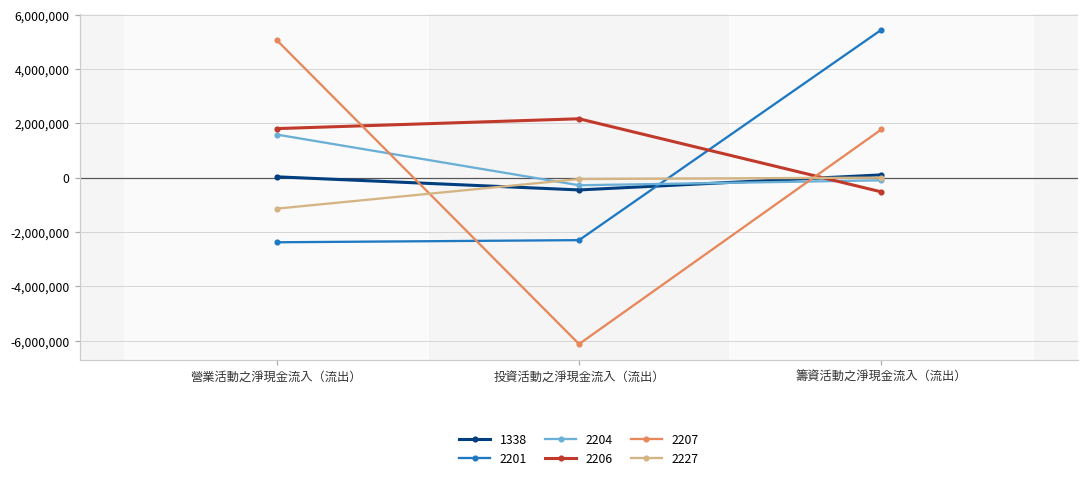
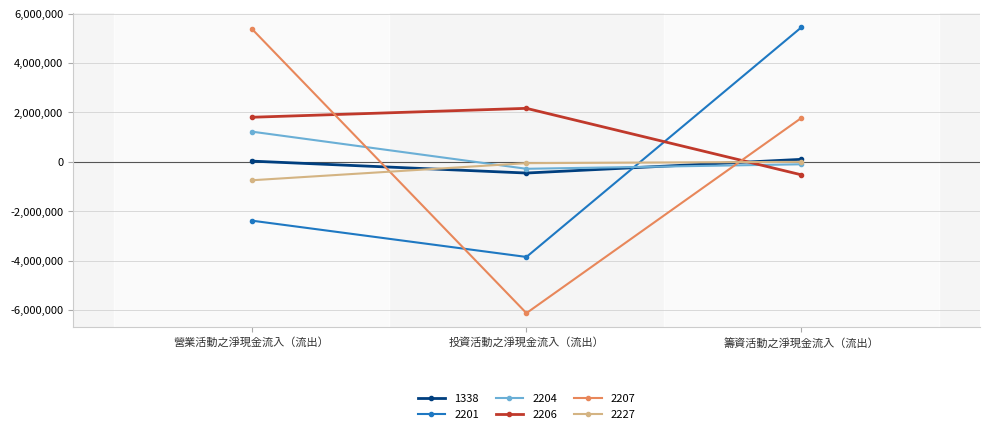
2204, 營業活動之淨現金流入（流出）: 1,600,000 -> 1,200,000
2207, 營業活動之淨現金流入（流出）: 5,100,000 -> 5,400,000
2227, 營業活動之淨現金流入（流出）: -1,100,000 -> -700,000
2201, 投資活動之淨現金流入（流出）: -2,300,000 -> -3,900,000
